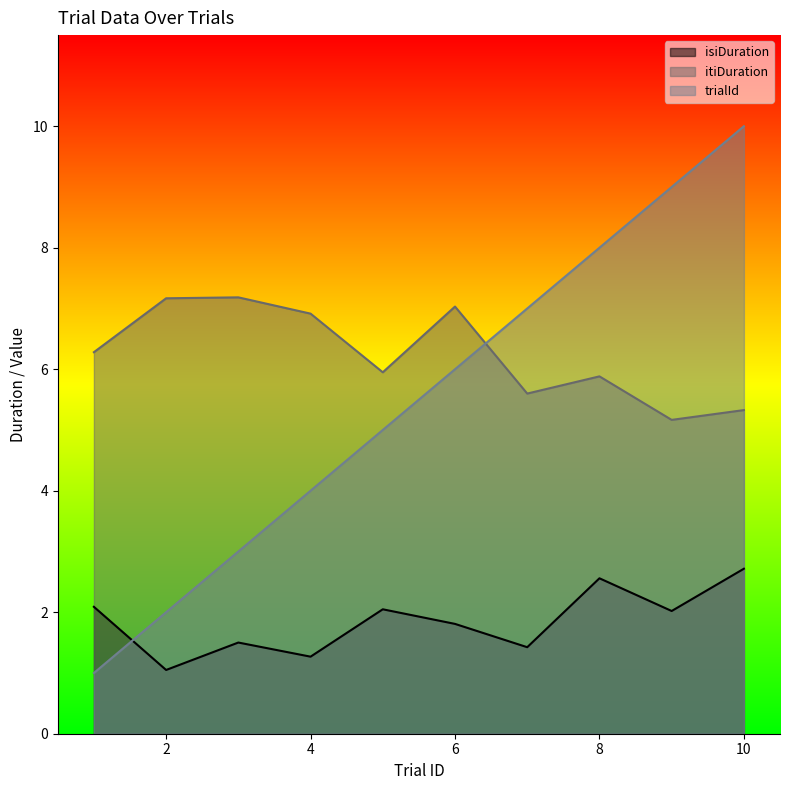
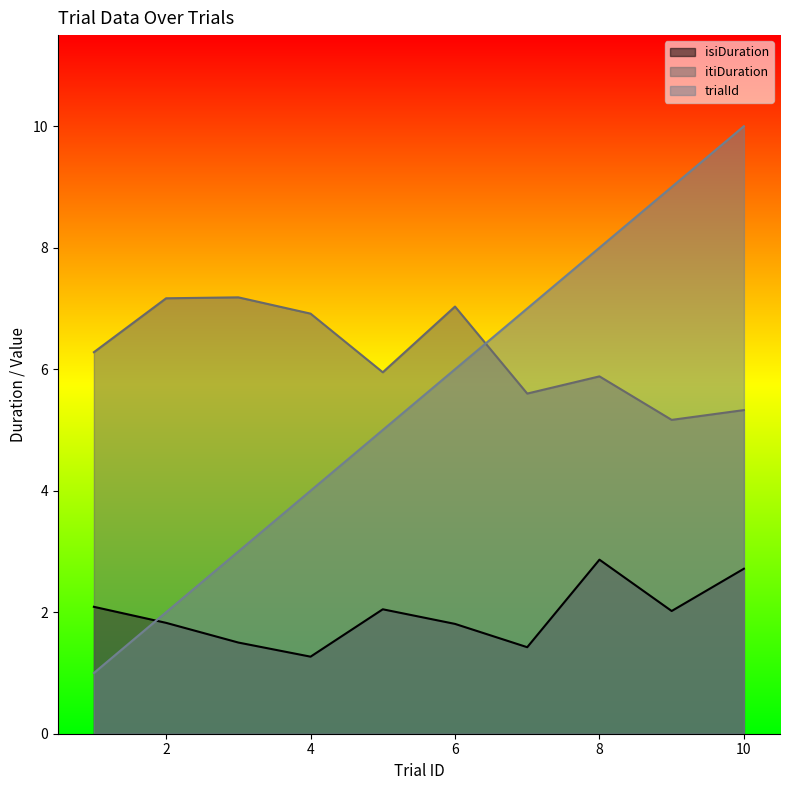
isiDuration, 2: 1.0 -> 1.8
isiDuration, 8: 2.6 -> 2.9
